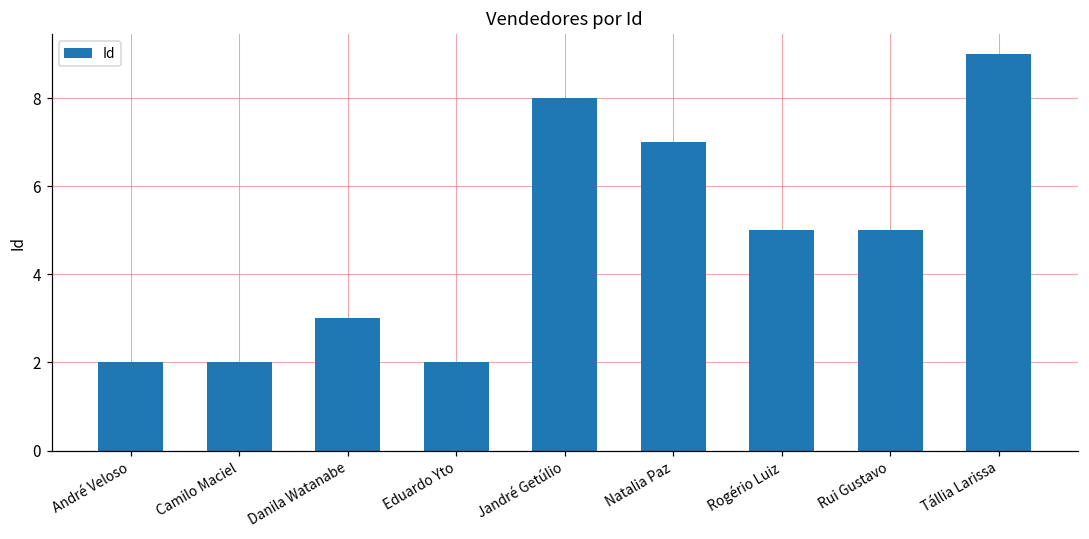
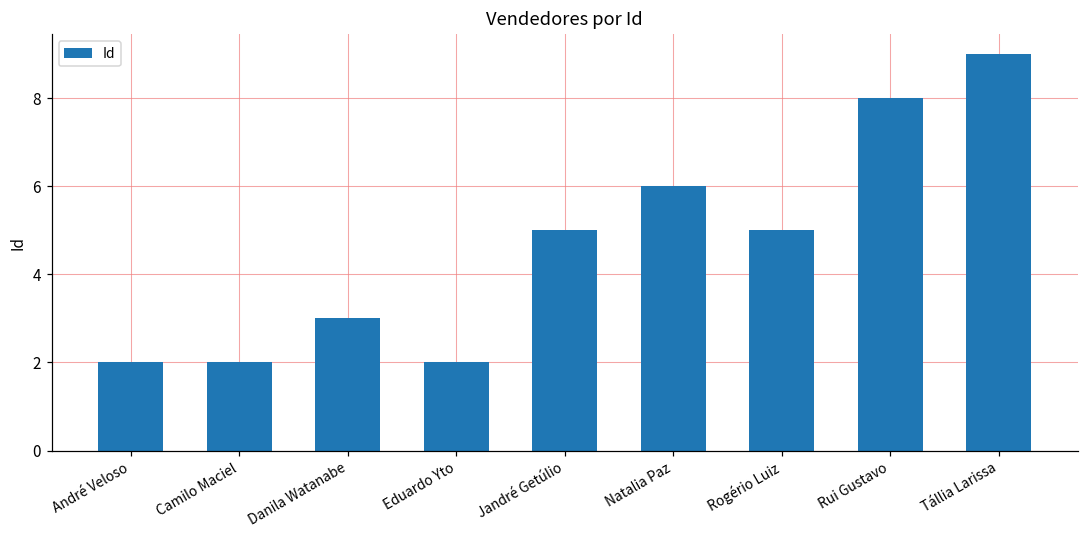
Jandré Getúlio: 8 -> 5
Natalia Paz: 7 -> 6
Rui Gustavo: 5 -> 8
